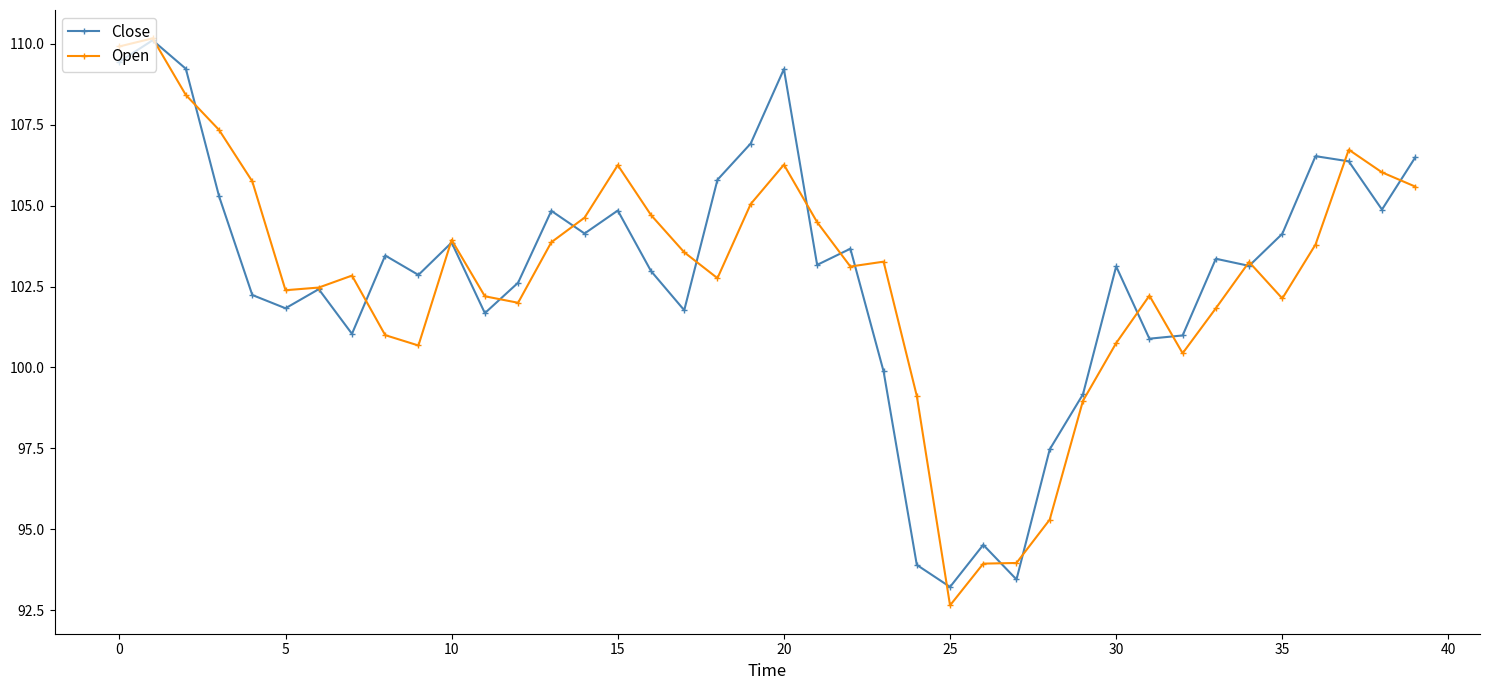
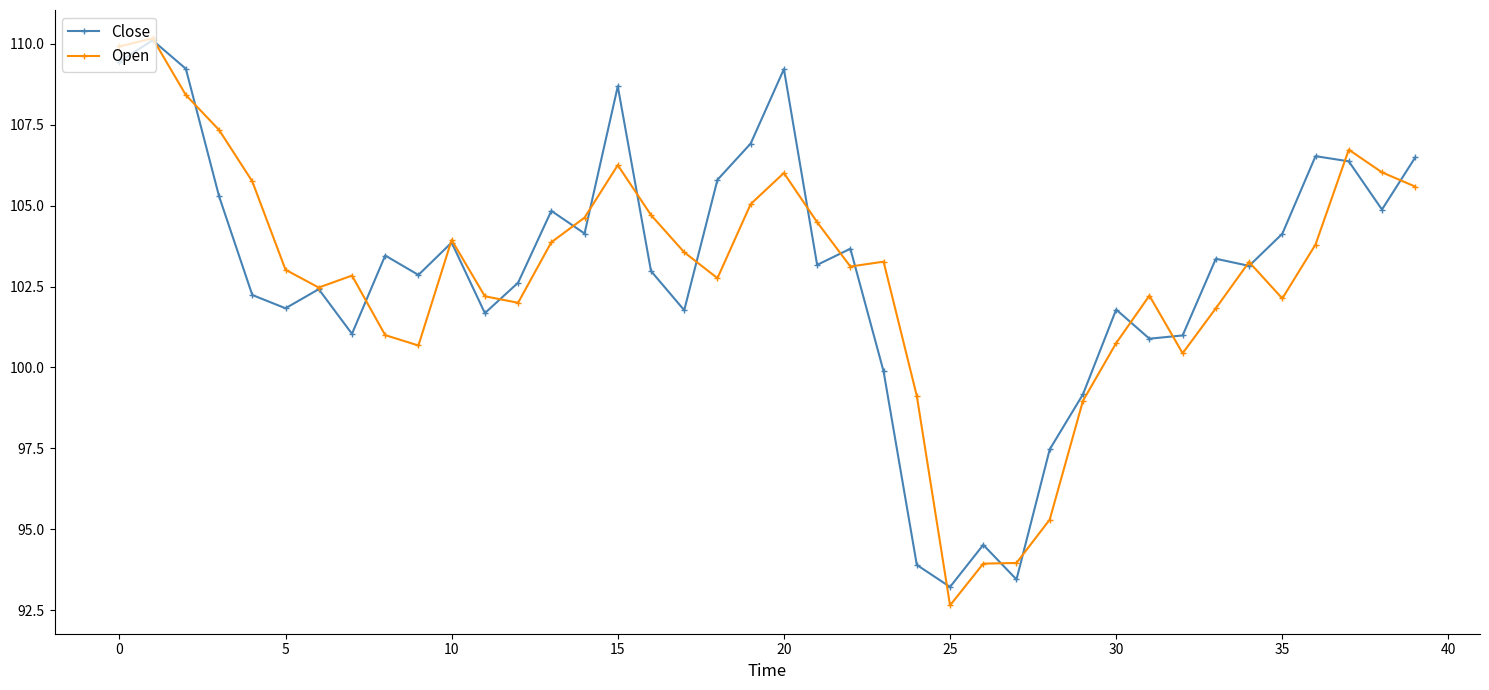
Open, 5: 102.4 -> 103.0
Close, 15: 104.8 -> 108.7
Open, 20: 106.3 -> 106.0
Close, 30: 103.1 -> 101.8
